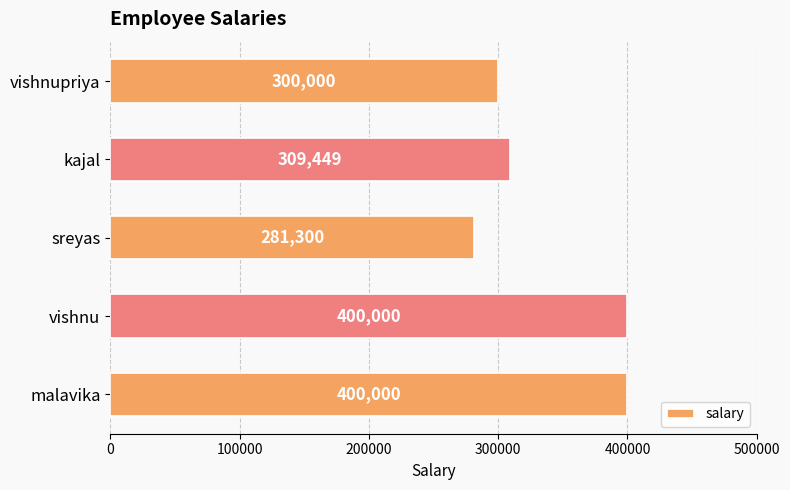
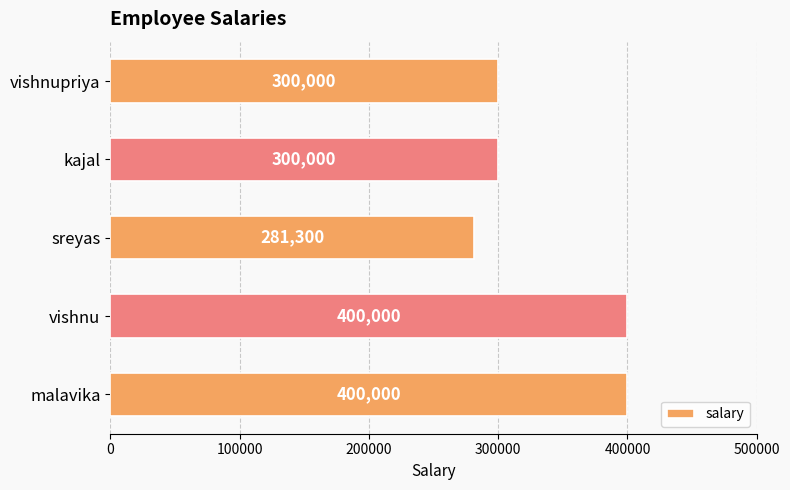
kajal: 309,449 -> 300,000
